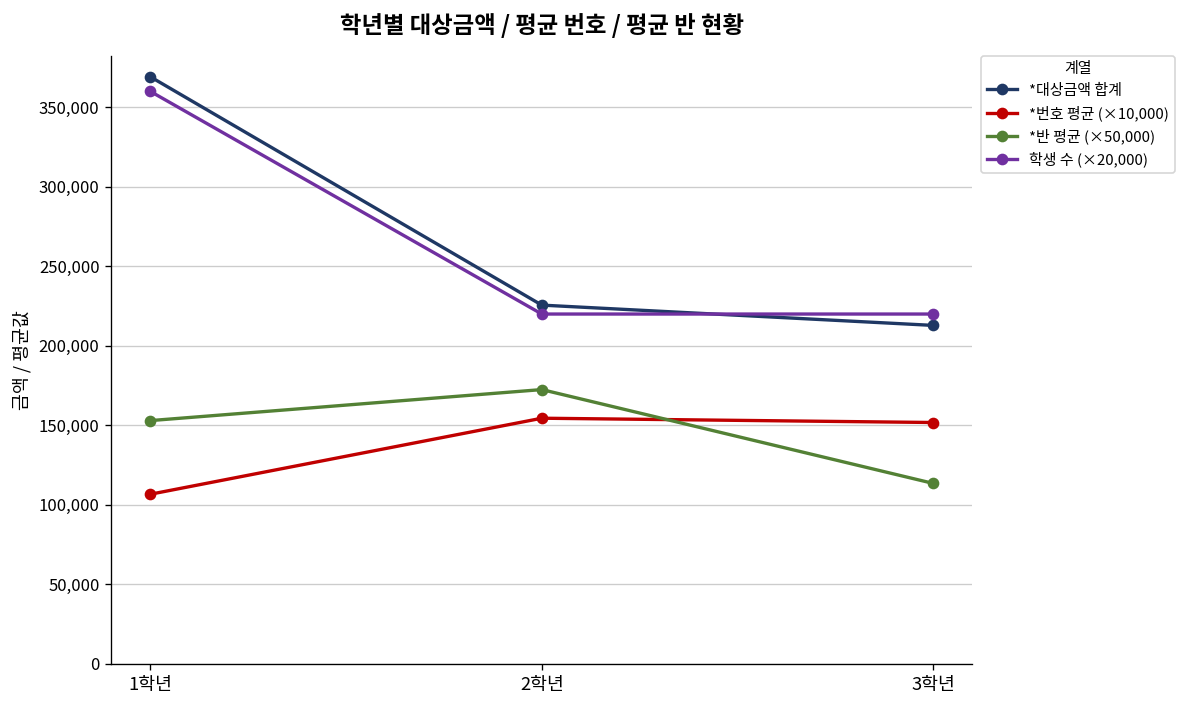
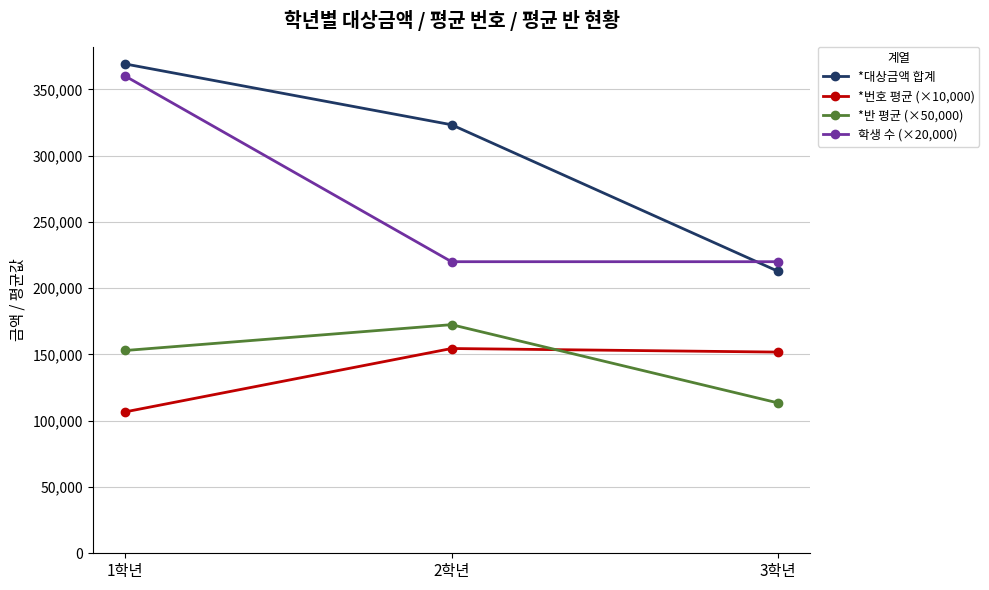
*대상금액 합계, 2학년: 226,000 -> 323,000
